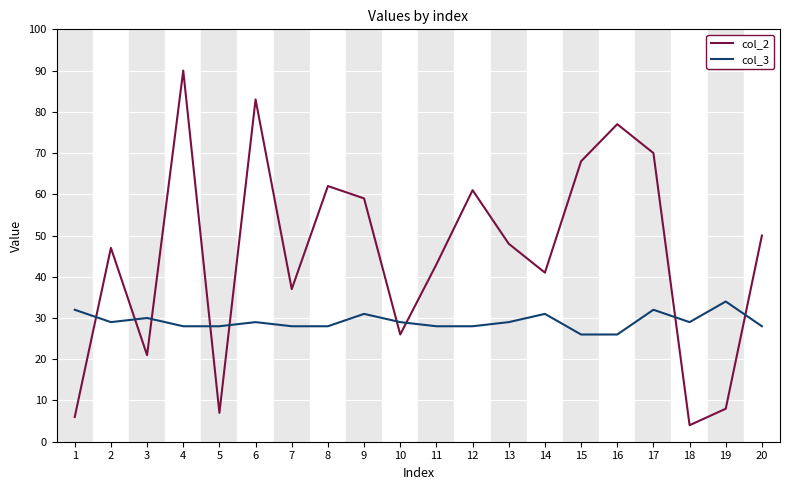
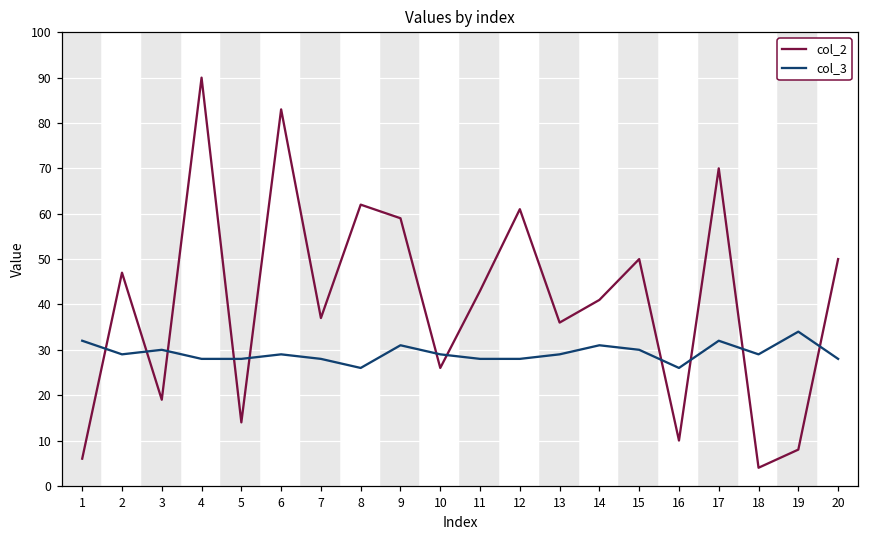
col_2, 3: 21 -> 19
col_2, 5: 7 -> 14
col_3, 8: 28 -> 26
col_2, 13: 48 -> 36
col_2, 15: 68 -> 50
col_3, 15: 26 -> 30
col_2, 16: 77 -> 10
